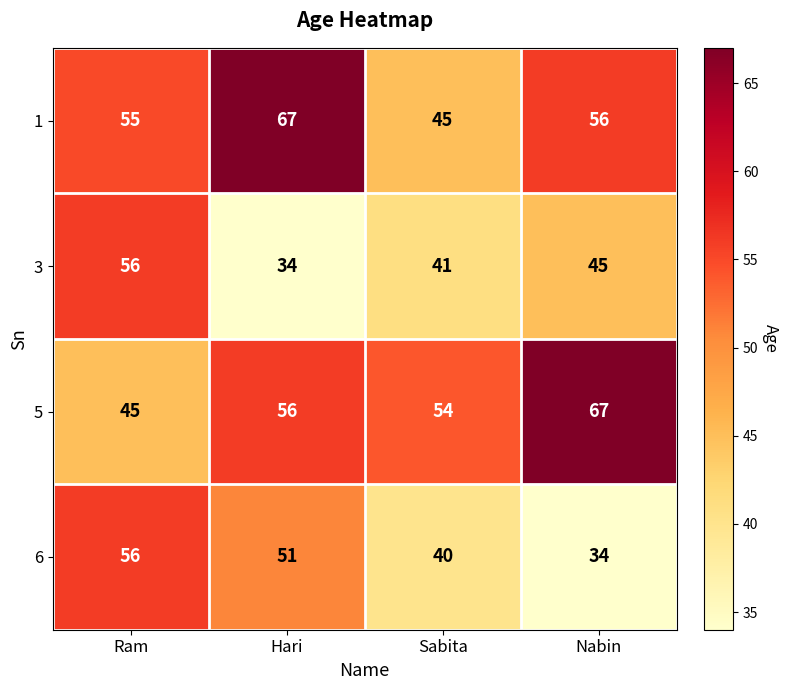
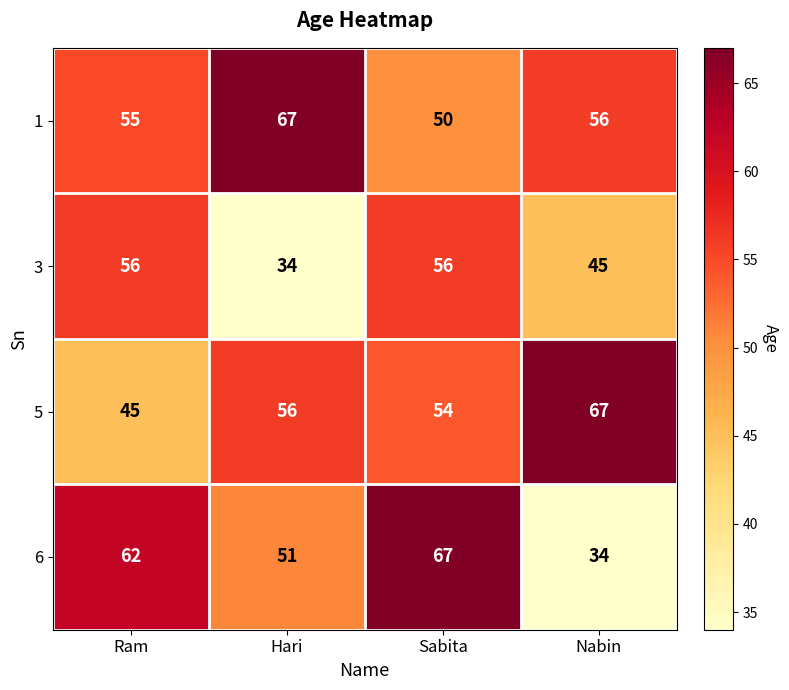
1, Sabita: 45 -> 50
3, Sabita: 41 -> 56
6, Ram: 56 -> 62
6, Sabita: 40 -> 67
